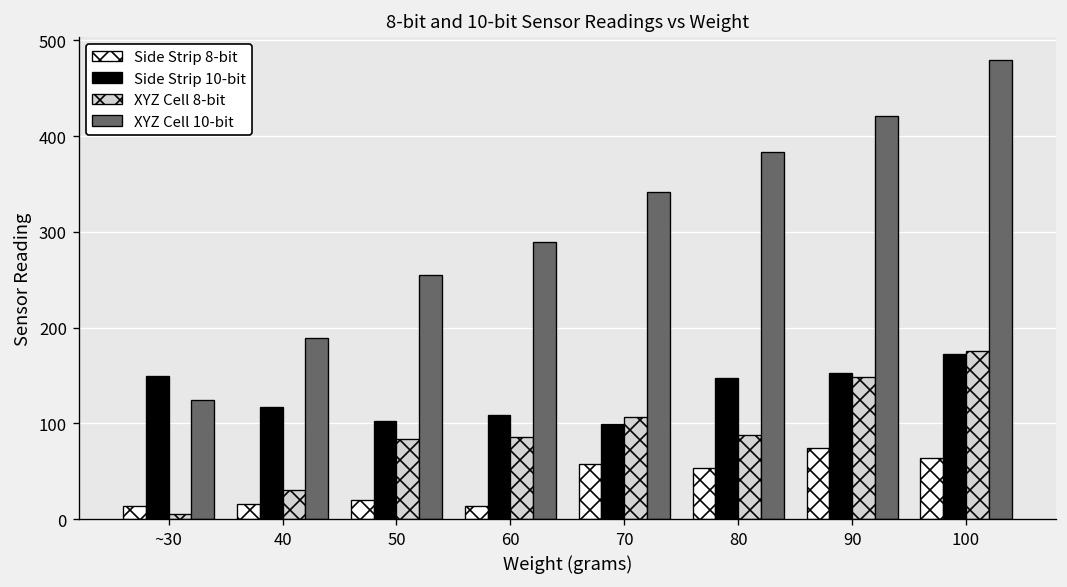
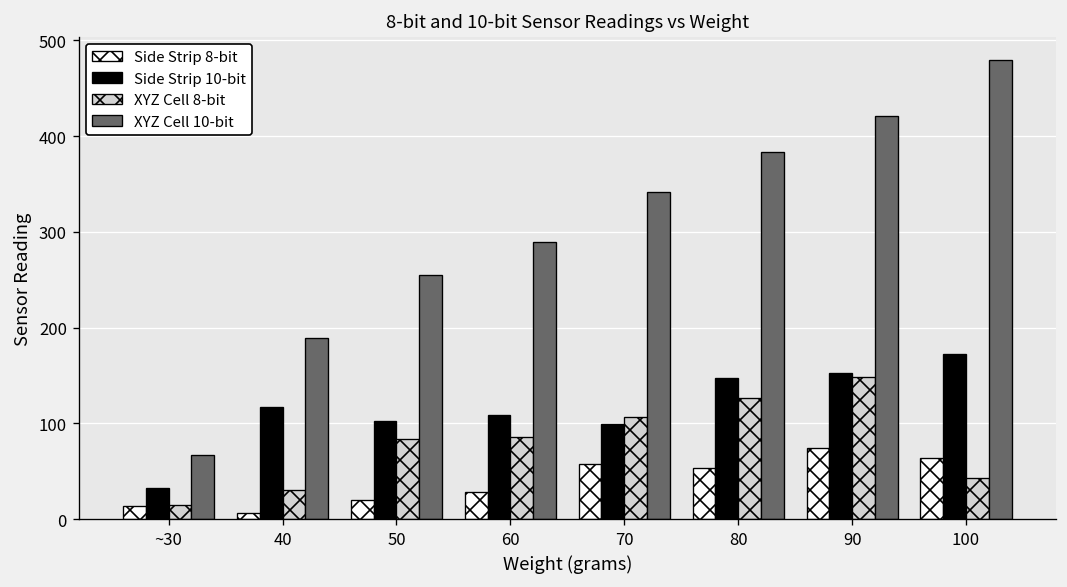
Side Strip 10-bit, ~30: 150 -> 30
XYZ Cell 8-bit, ~30: 10 -> 20
XYZ Cell 10-bit, ~30: 120 -> 70
Side Strip 8-bit, 40: 20 -> 10
Side Strip 8-bit, 60: 10 -> 30
XYZ Cell 8-bit, 80: 90 -> 130
XYZ Cell 8-bit, 100: 180 -> 40
